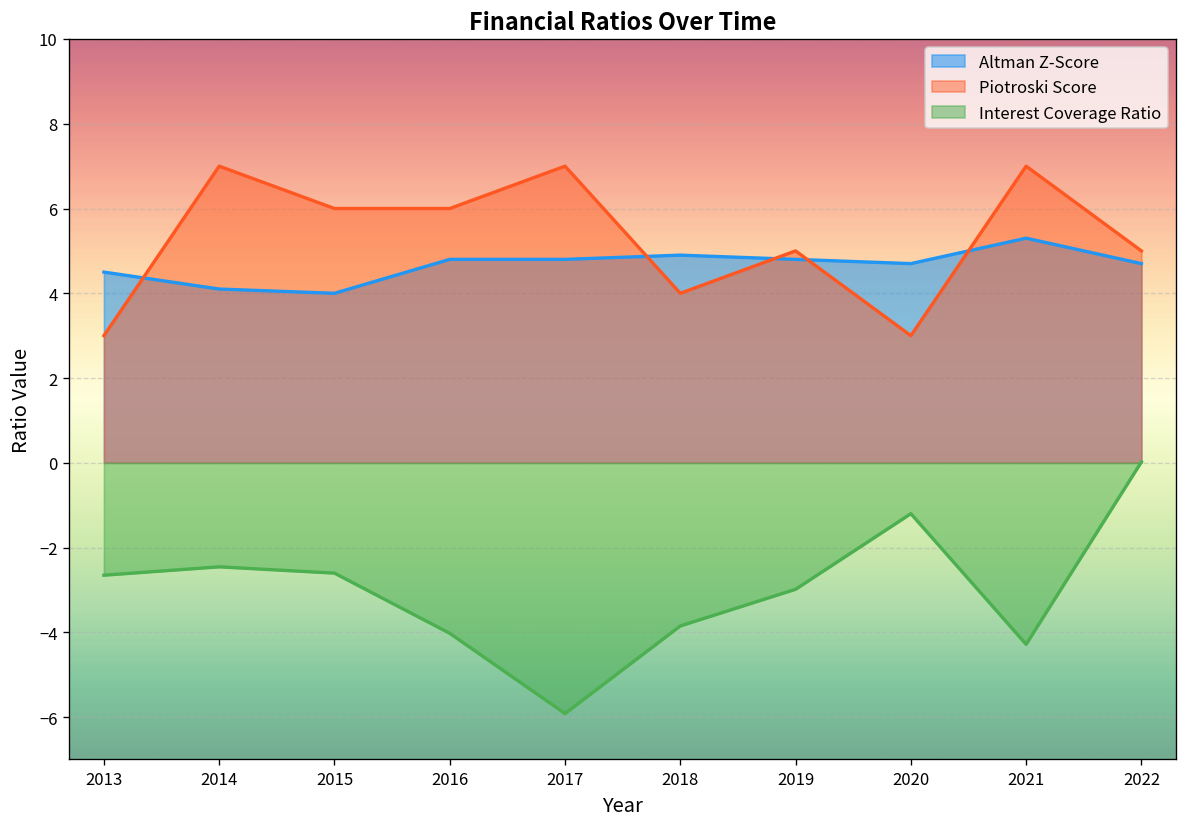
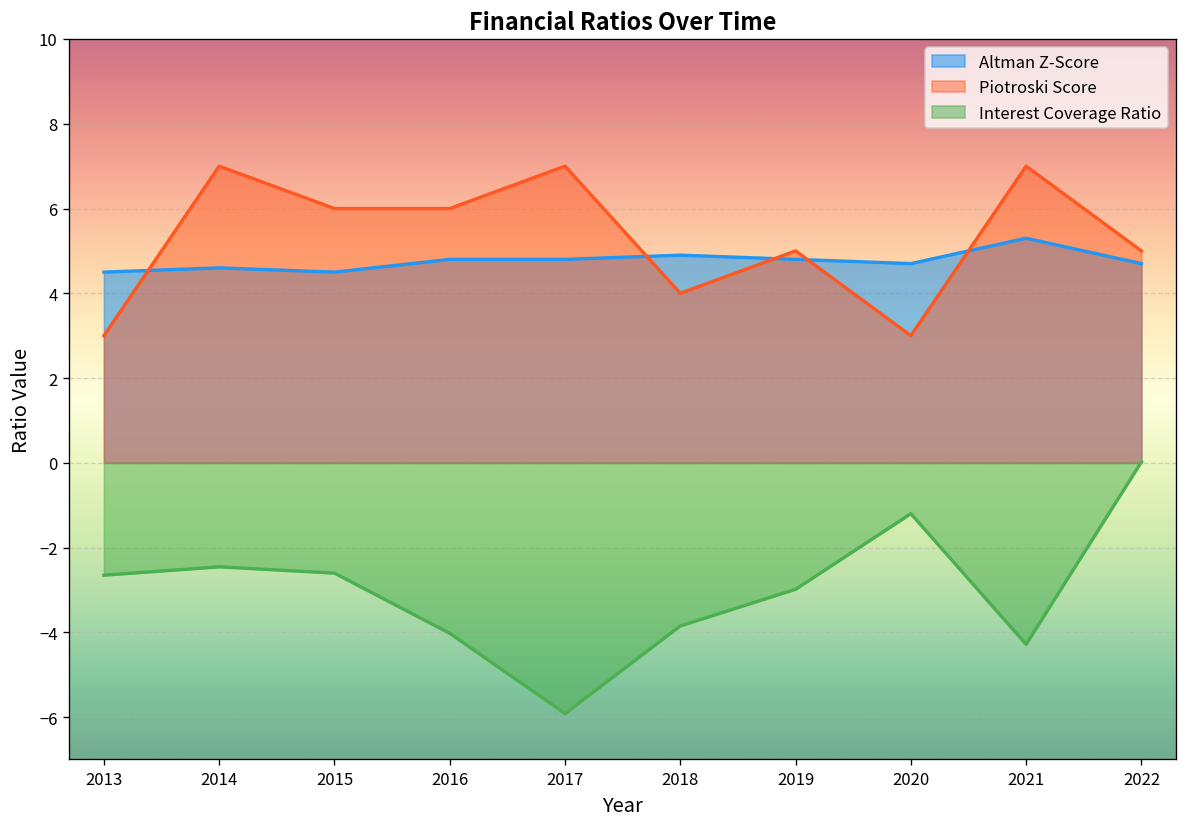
Altman Z-Score, 2014: 4.1 -> 4.6
Altman Z-Score, 2015: 4.0 -> 4.5
